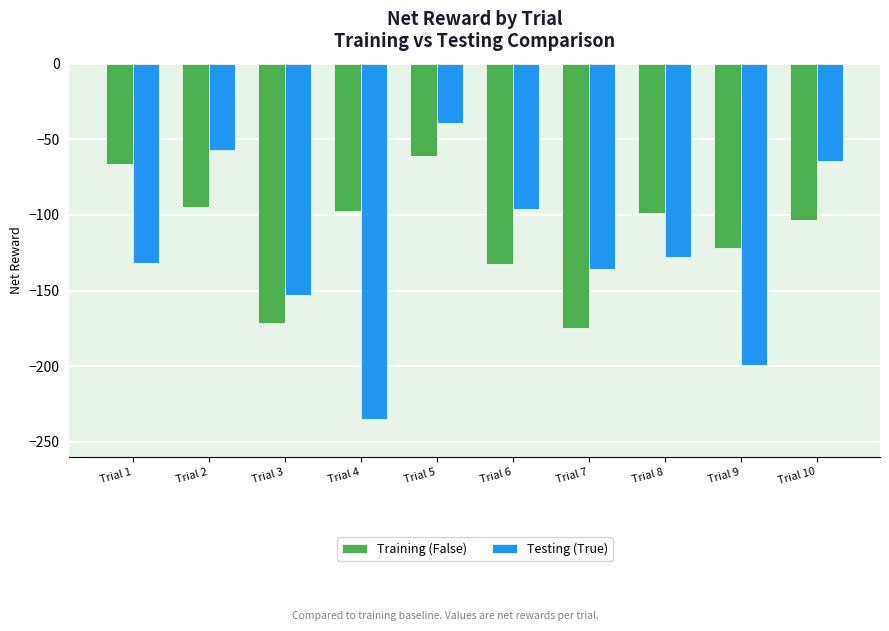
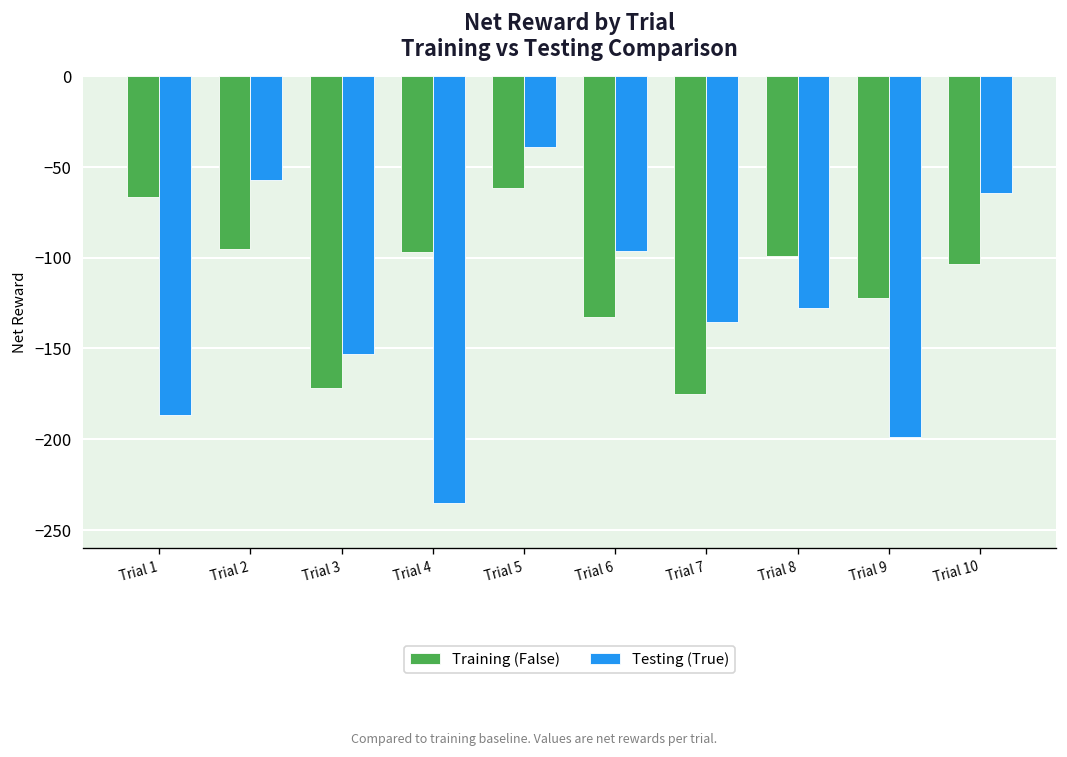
Testing (True), Trial 1: -132 -> -187
